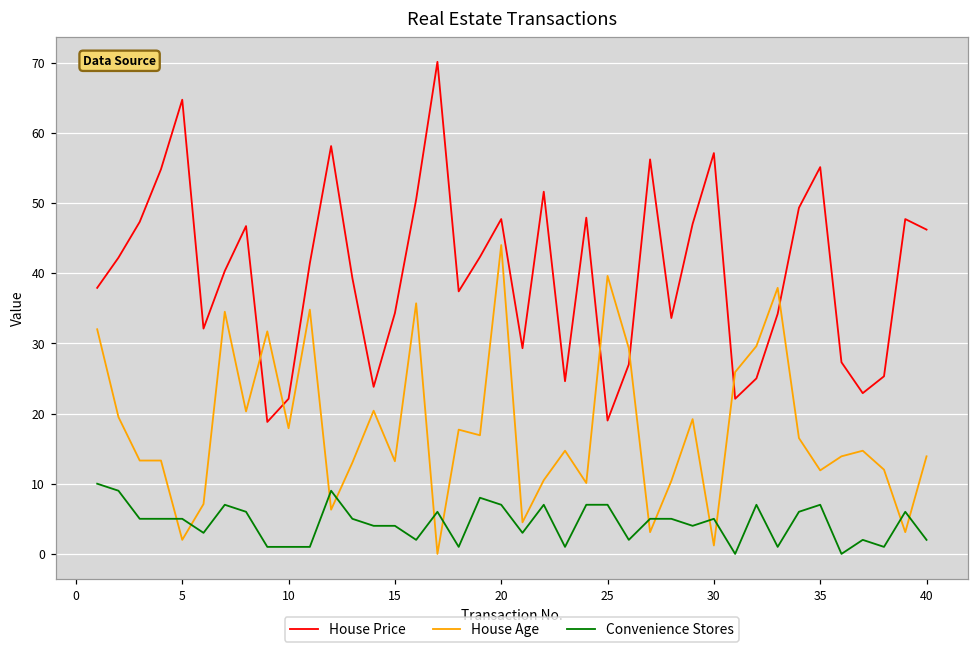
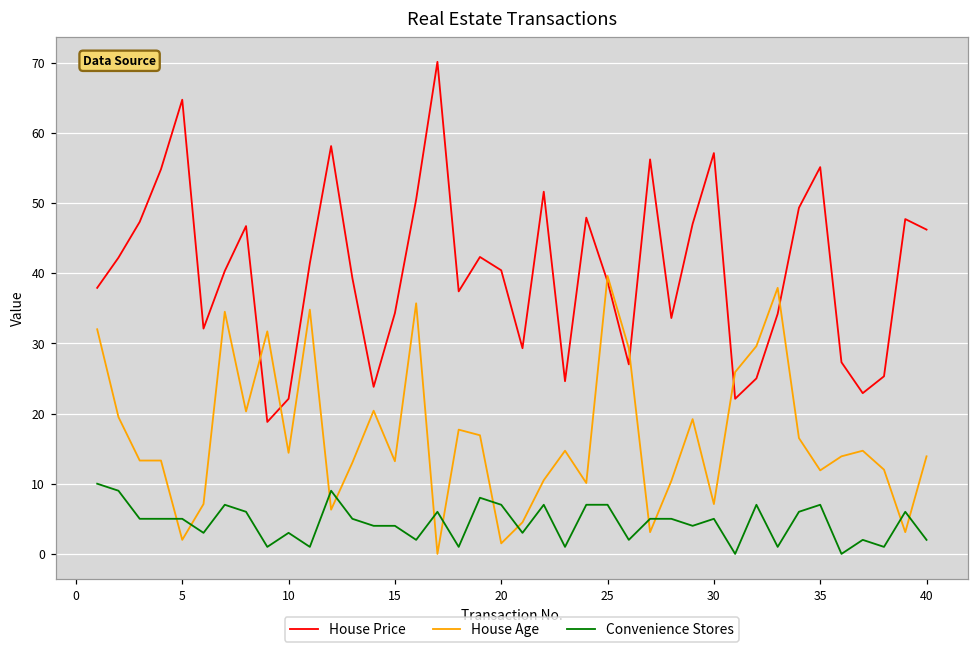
House Age, 10: 18 -> 14
Convenience Stores, 10: 1 -> 3
House Price, 20: 48 -> 40
House Age, 20: 44 -> 2
House Price, 25: 19 -> 39
House Age, 30: 1 -> 7
